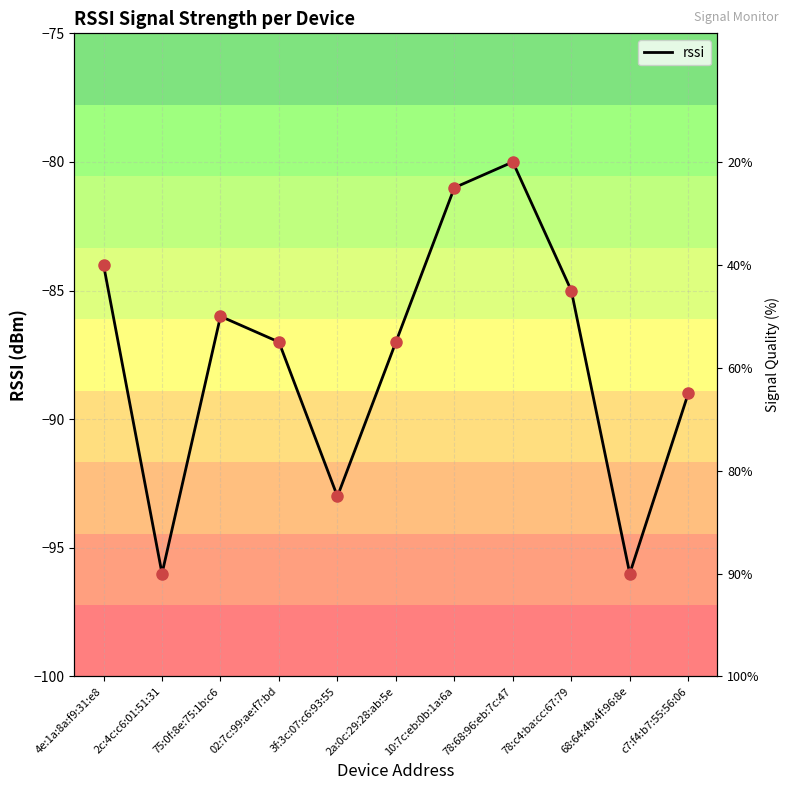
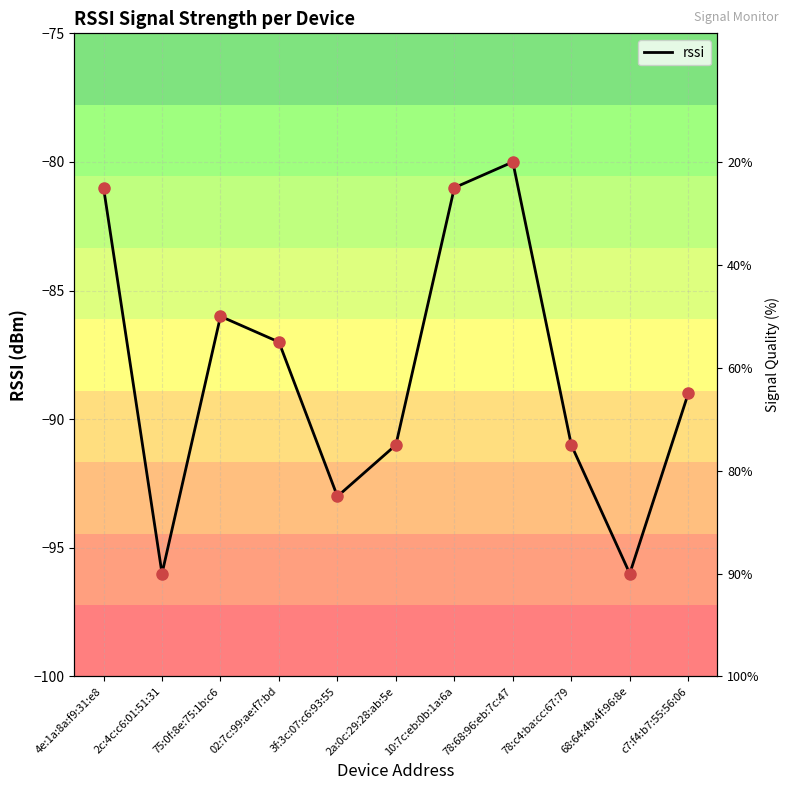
4e:1a:8a:f9:31:e8: -84 -> -81
2a:0c:29:28:ab:5e: -87 -> -91
78:c4:ba:cc:67:79: -85 -> -91
